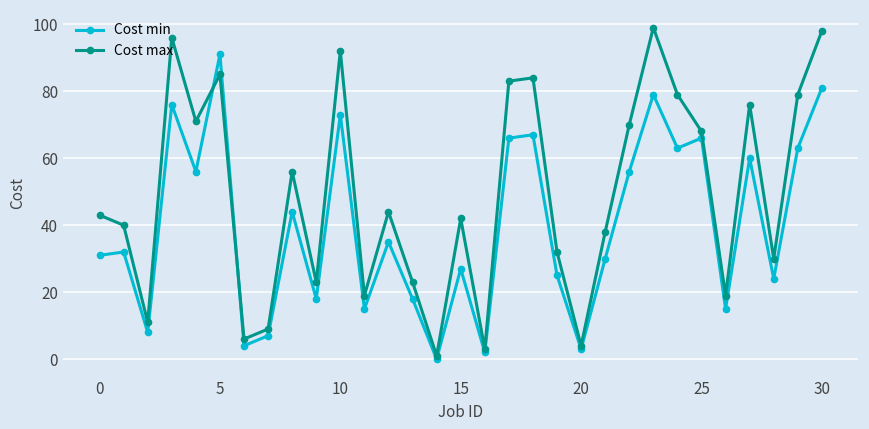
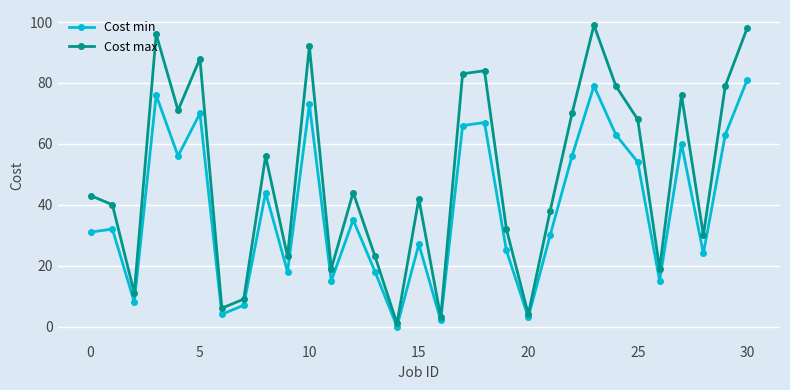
Cost min, 5: 91 -> 70
Cost max, 5: 85 -> 88
Cost min, 25: 66 -> 54
